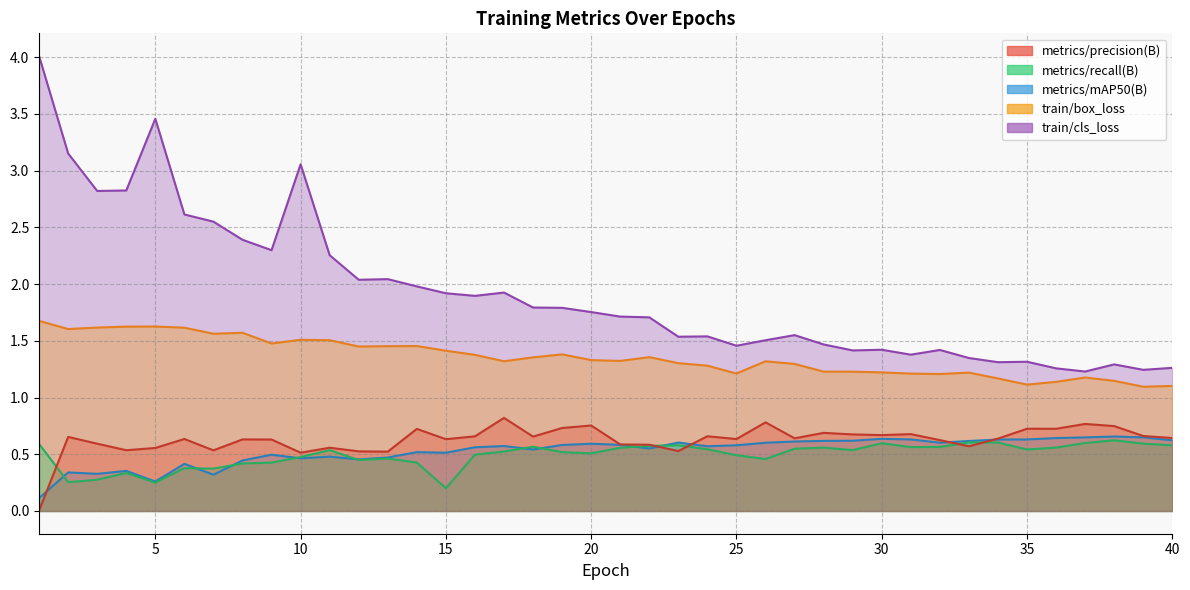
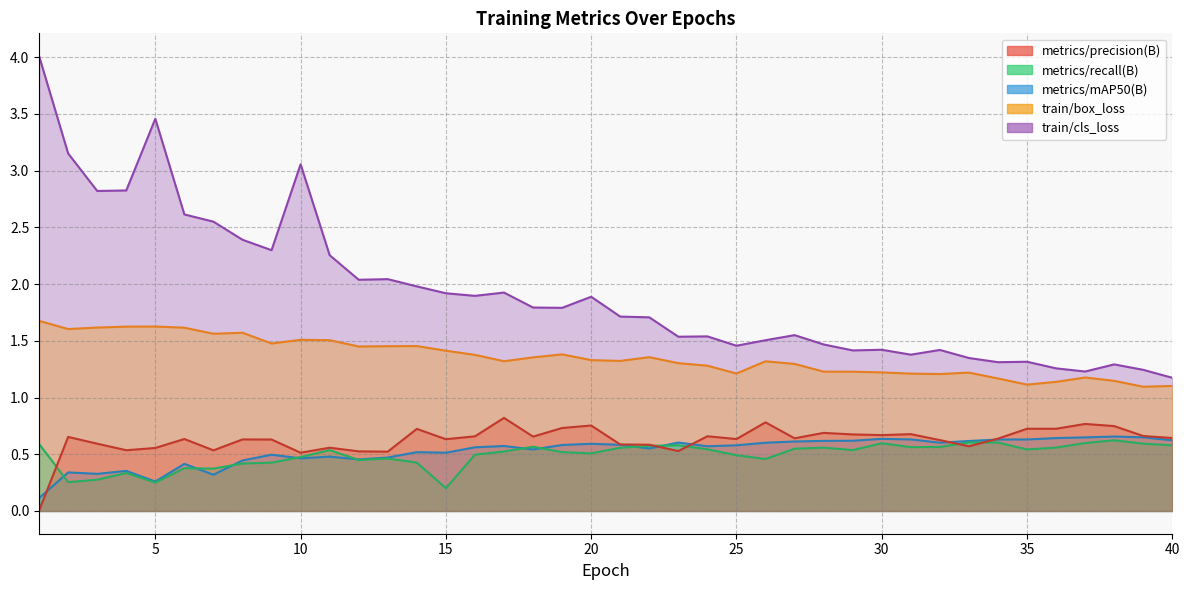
train/cls_loss, 20: 1.75 -> 1.89
train/cls_loss, 40: 1.26 -> 1.17
